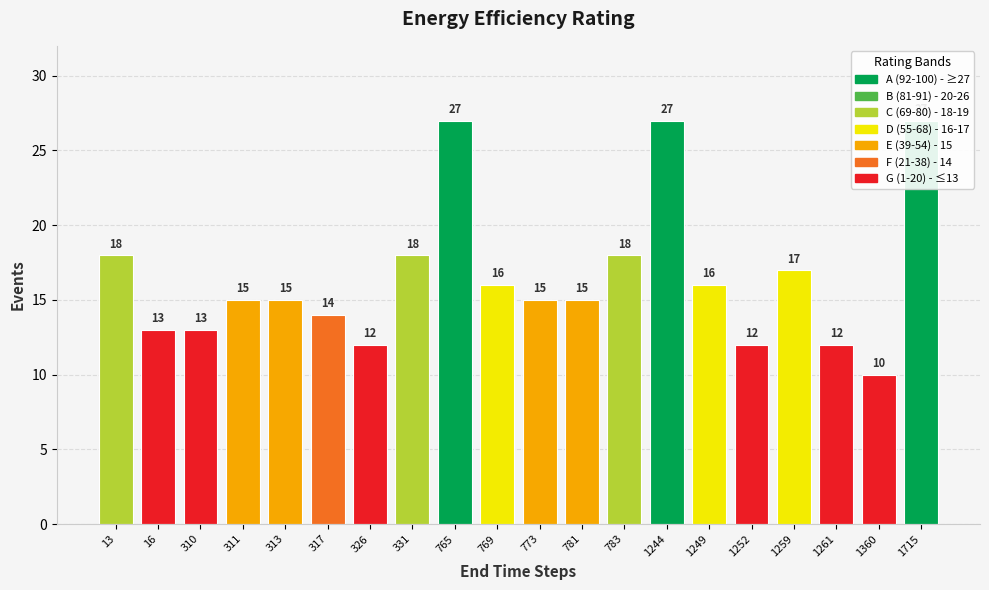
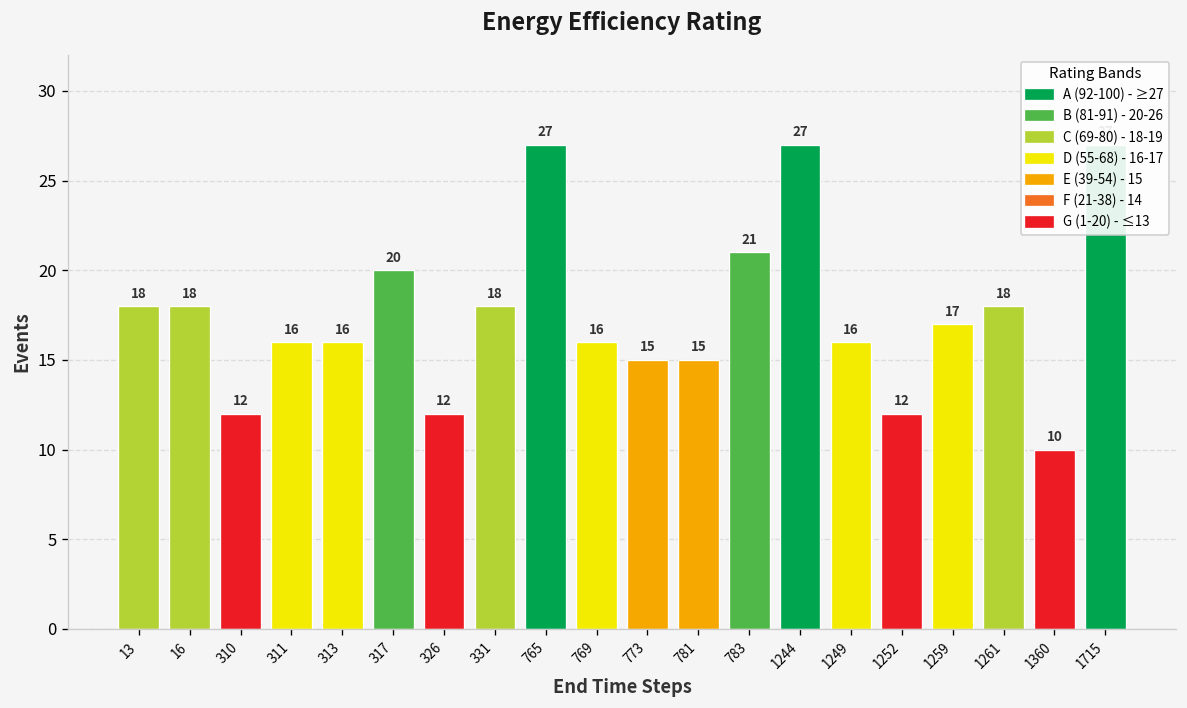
16: 13 -> 18
310: 13 -> 12
311: 15 -> 16
313: 15 -> 16
317: 14 -> 20
783: 18 -> 21
1261: 12 -> 18
